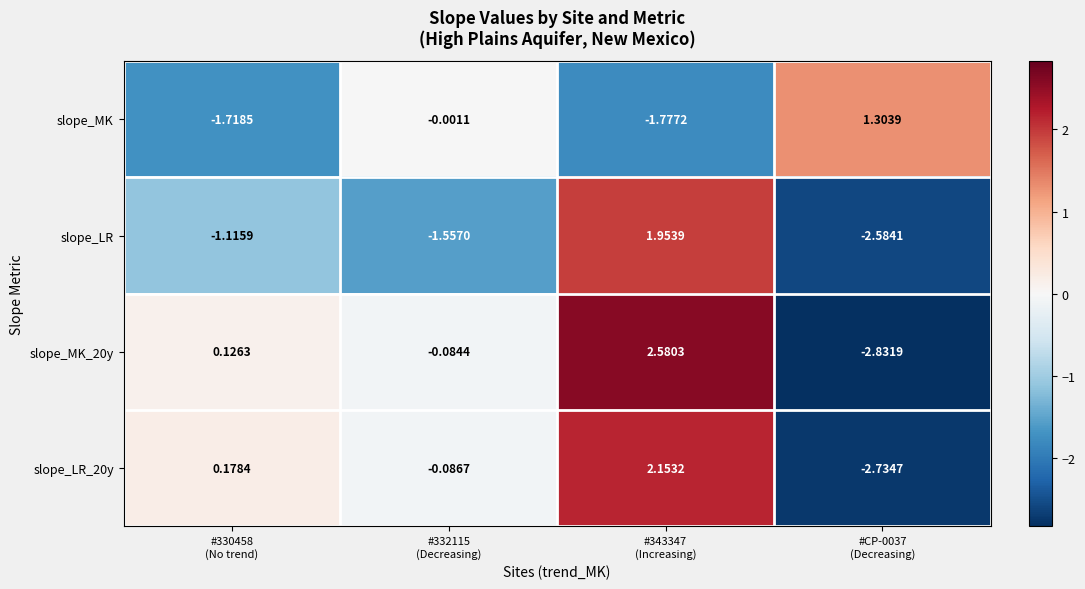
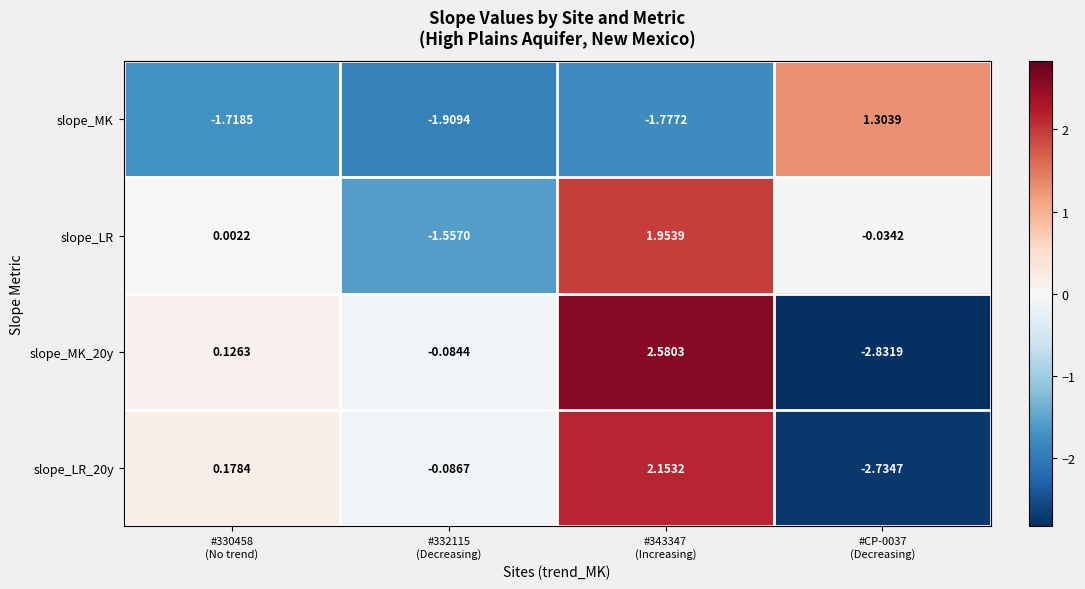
slope_MK, #332115 (Decreasing): -0.0011 -> -1.9094
slope_LR, #330458 (No trend): -1.1159 -> 0.0022
slope_LR, #CP-0037 (Decreasing): -2.5841 -> -0.0342
